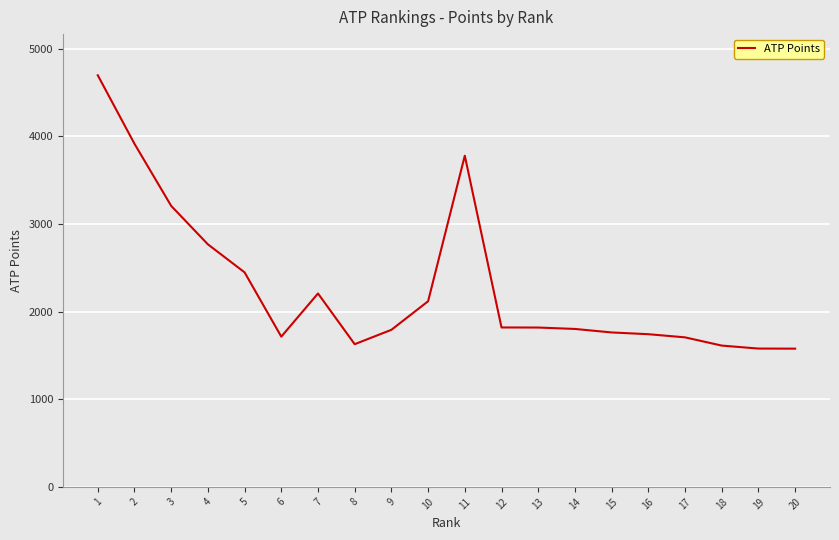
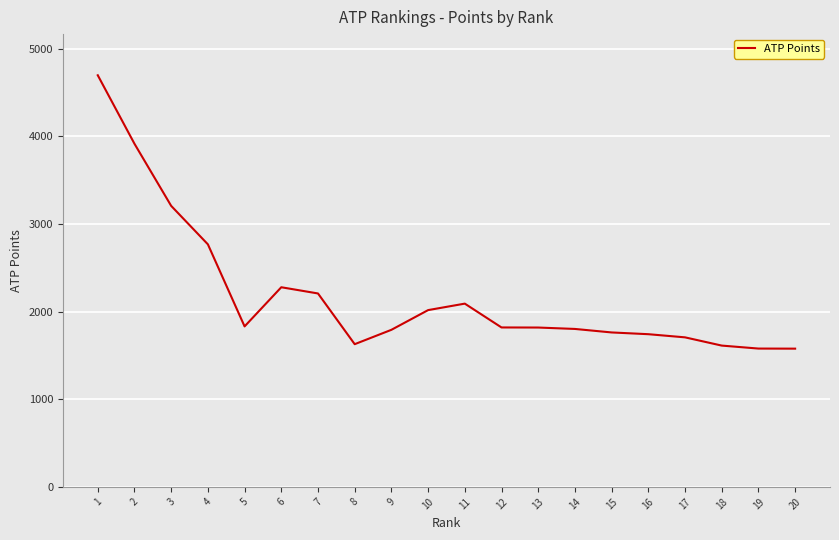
5: 2400 -> 1800
6: 1700 -> 2300
10: 2100 -> 2000
11: 3800 -> 2100
